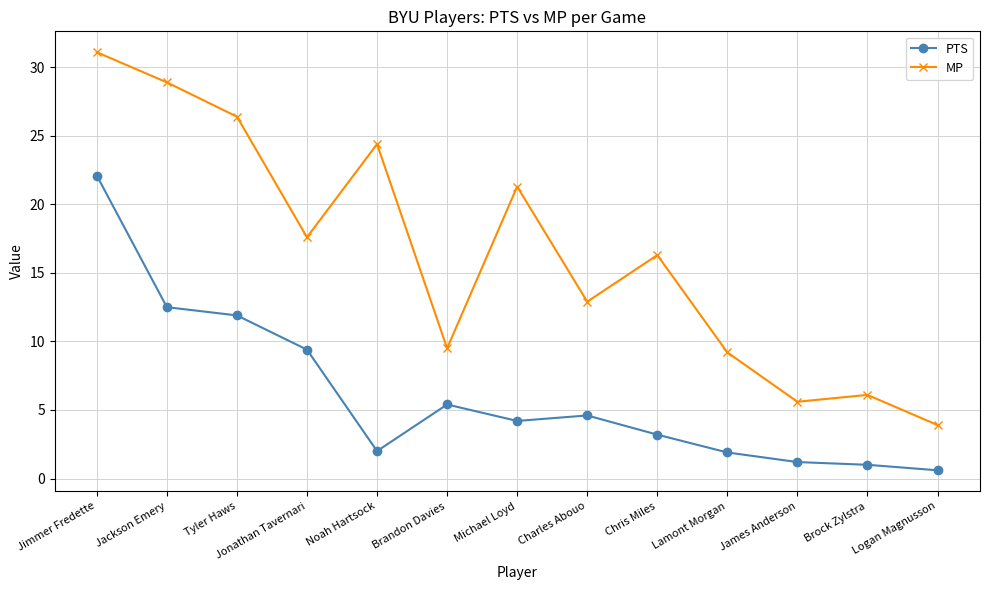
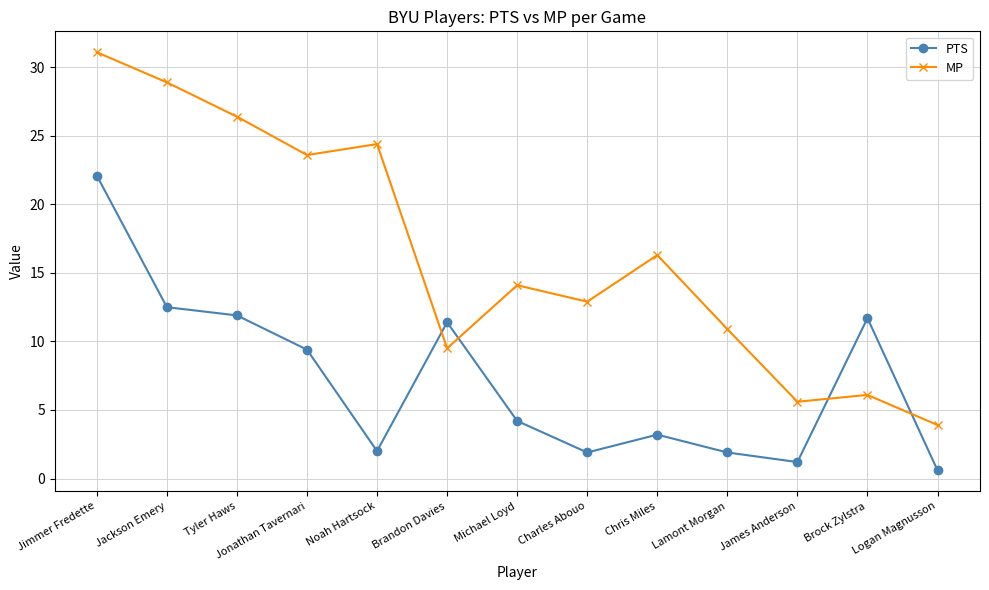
MP, Jonathan Tavernari: 17.6 -> 23.6
PTS, Brandon Davies: 5.4 -> 11.4
MP, Michael Loyd: 21.3 -> 14.1
PTS, Charles Abouo: 4.6 -> 1.9
MP, Lamont Morgan: 9.2 -> 10.9
PTS, Brock Zylstra: 1.0 -> 11.7
